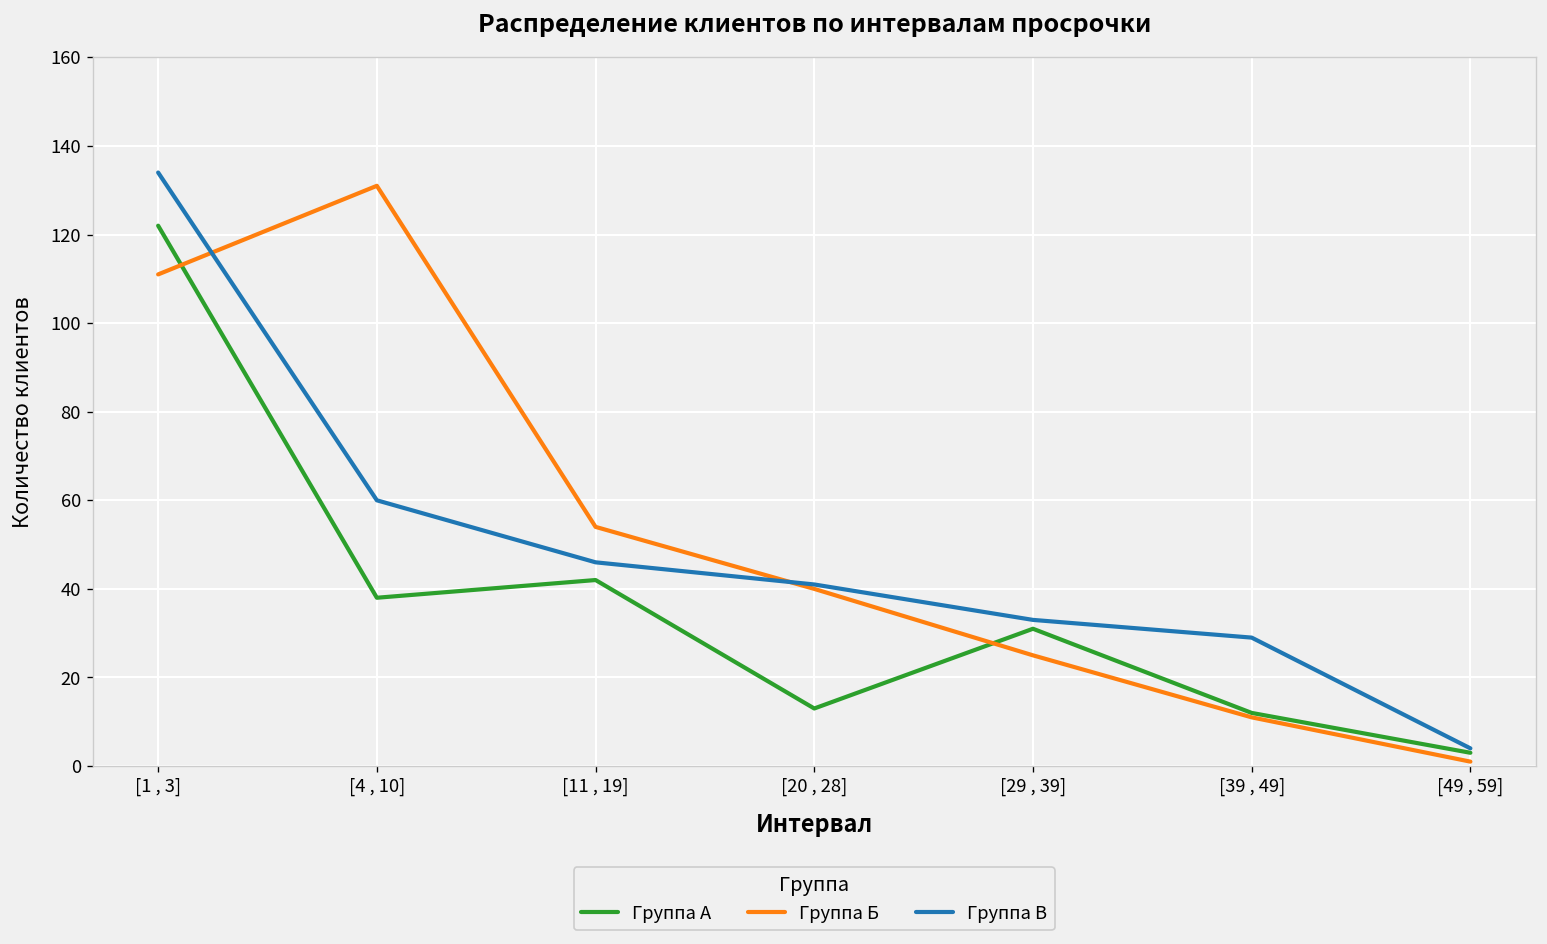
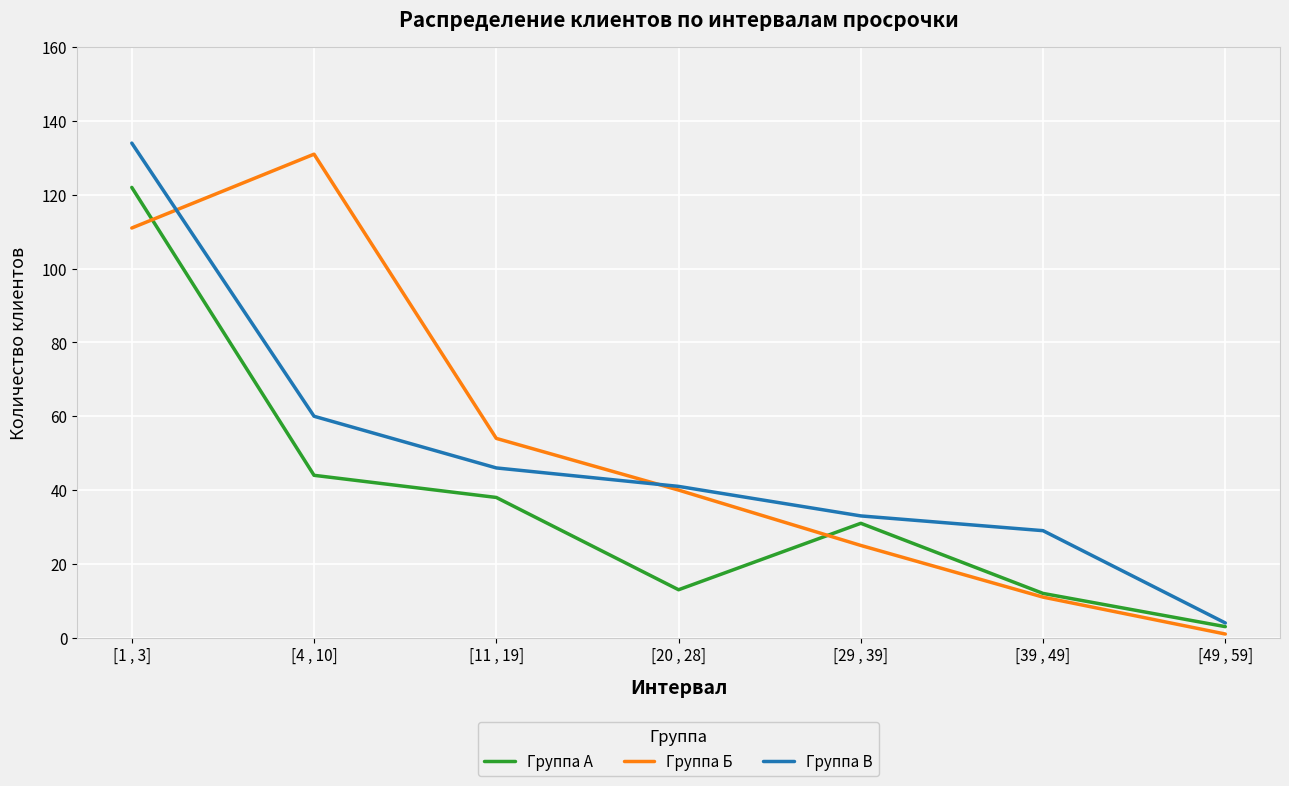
Группа А, [4 , 10]: 38 -> 44
Группа А, [11 , 19]: 42 -> 38
